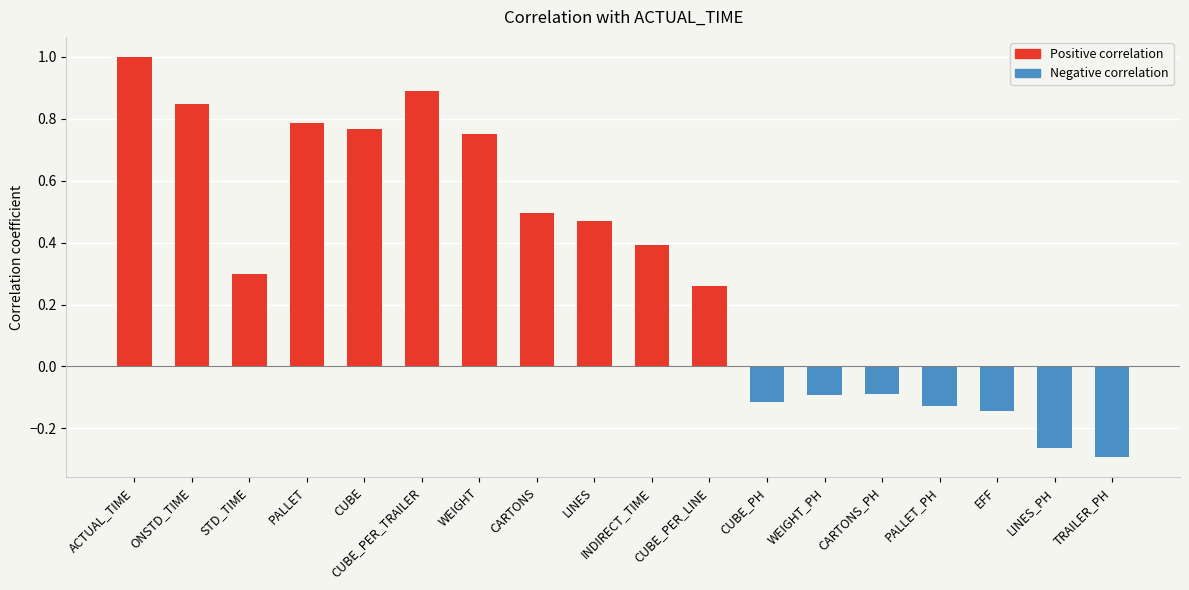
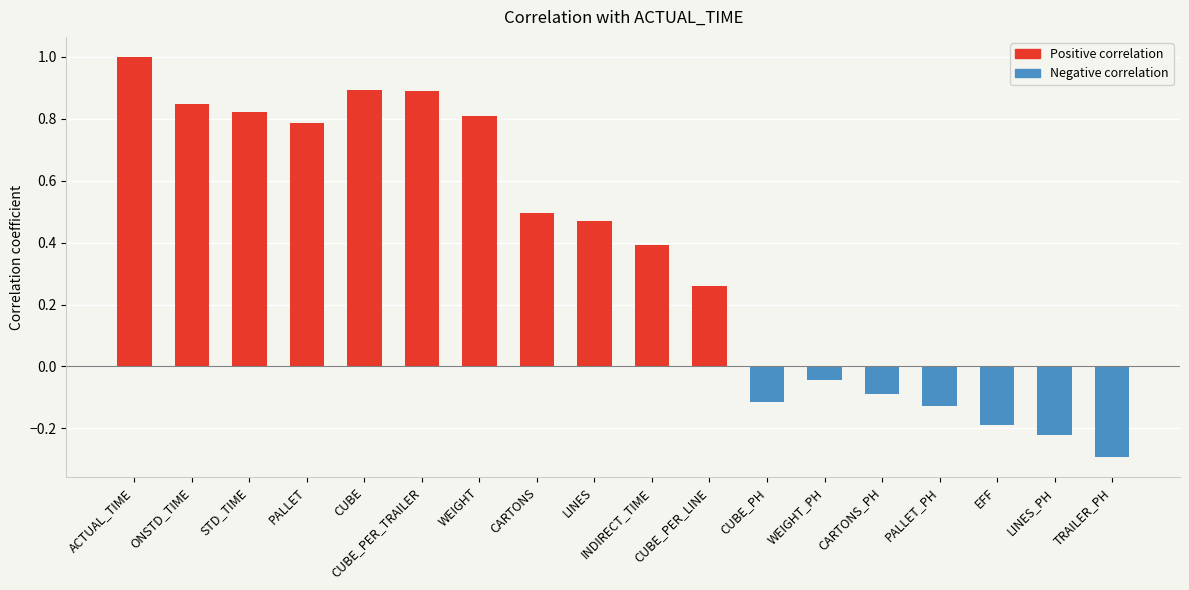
Positive correlation, STD_TIME: 0.30 -> 0.82
Positive correlation, CUBE: 0.77 -> 0.89
Positive correlation, WEIGHT: 0.75 -> 0.81
Negative correlation, WEIGHT_PH: -0.09 -> -0.04
Negative correlation, EFF: -0.15 -> -0.19
Negative correlation, LINES_PH: -0.26 -> -0.22
